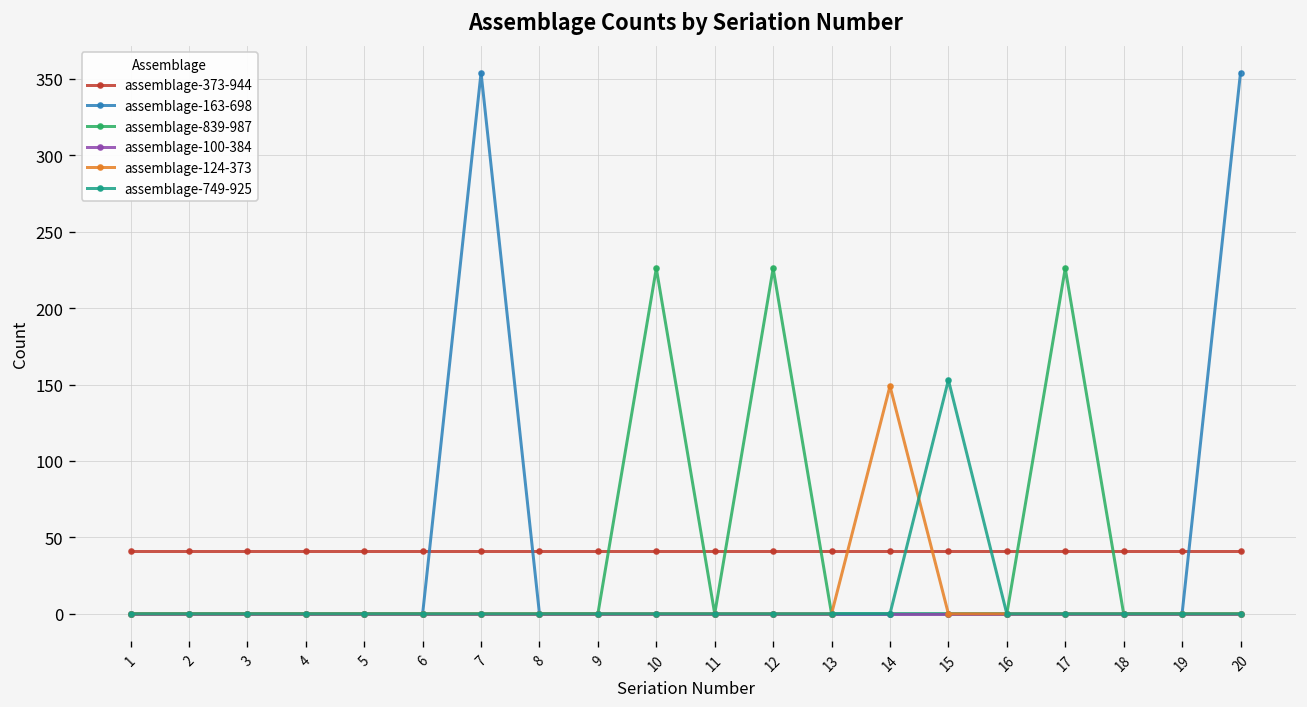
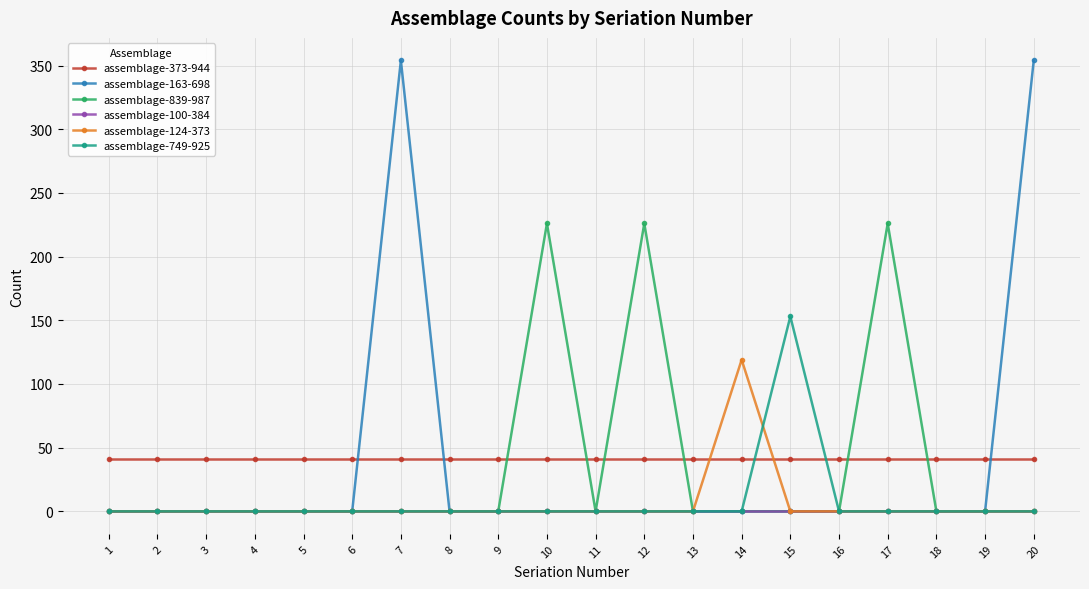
assemblage-124-373, 14: 149 -> 119
